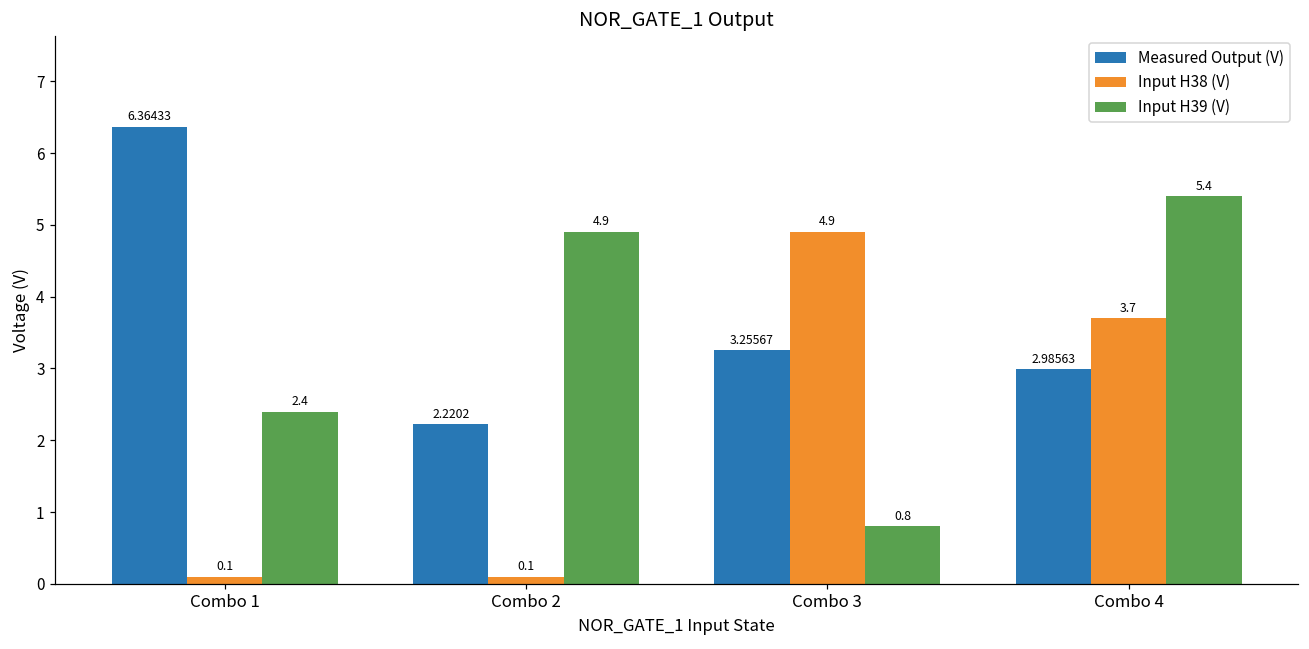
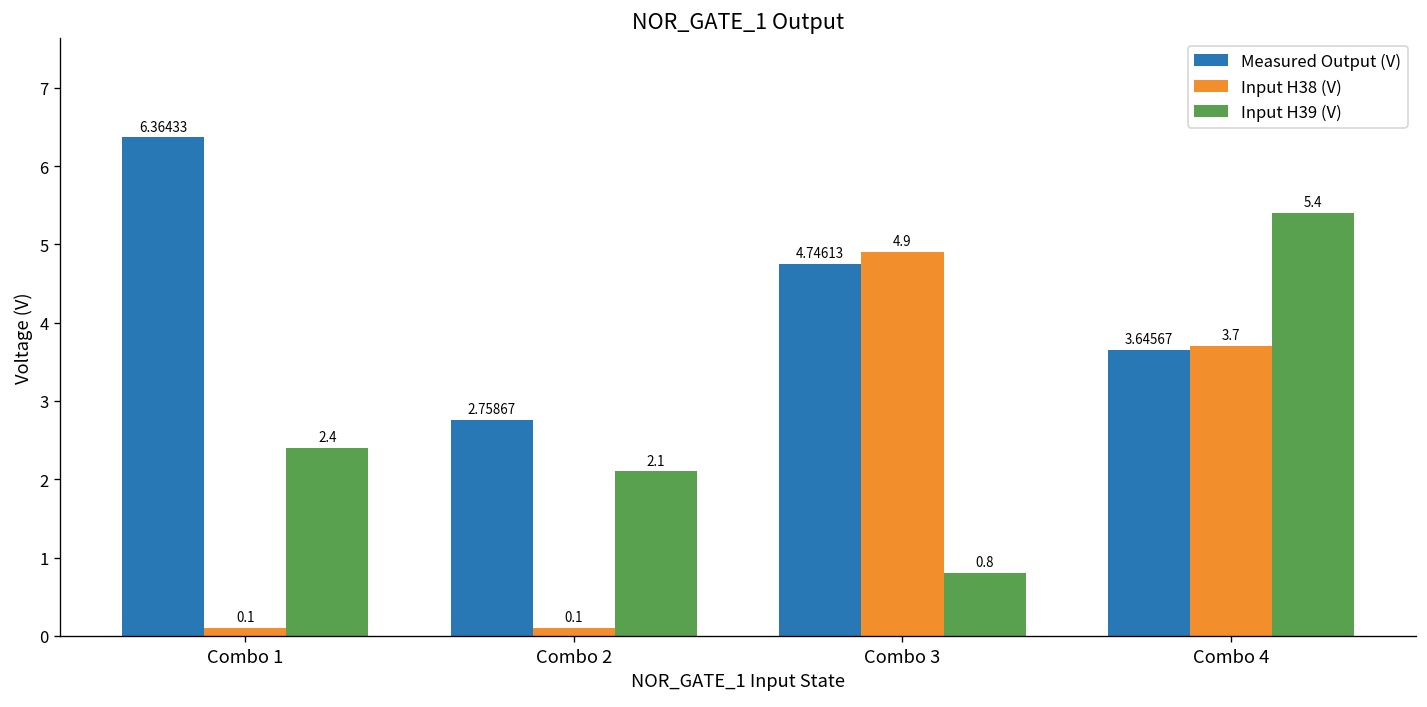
Measured Output (V), Combo 2: 2.2202 -> 2.75867
Input H39 (V), Combo 2: 4.9 -> 2.1
Measured Output (V), Combo 3: 3.25567 -> 4.74613
Measured Output (V), Combo 4: 2.98563 -> 3.64567
